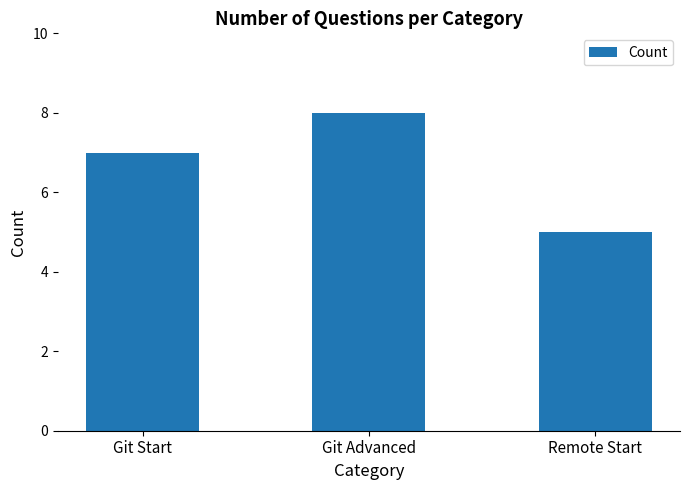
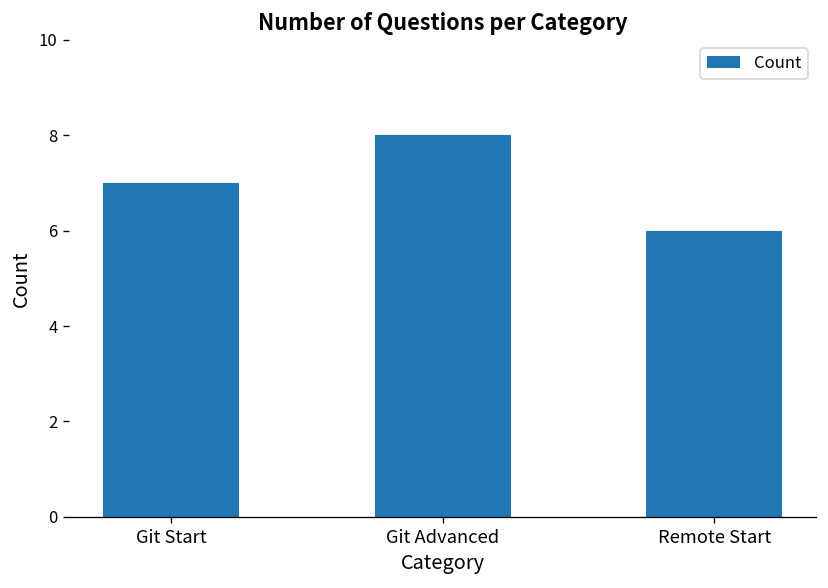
Remote Start: 5 -> 6
